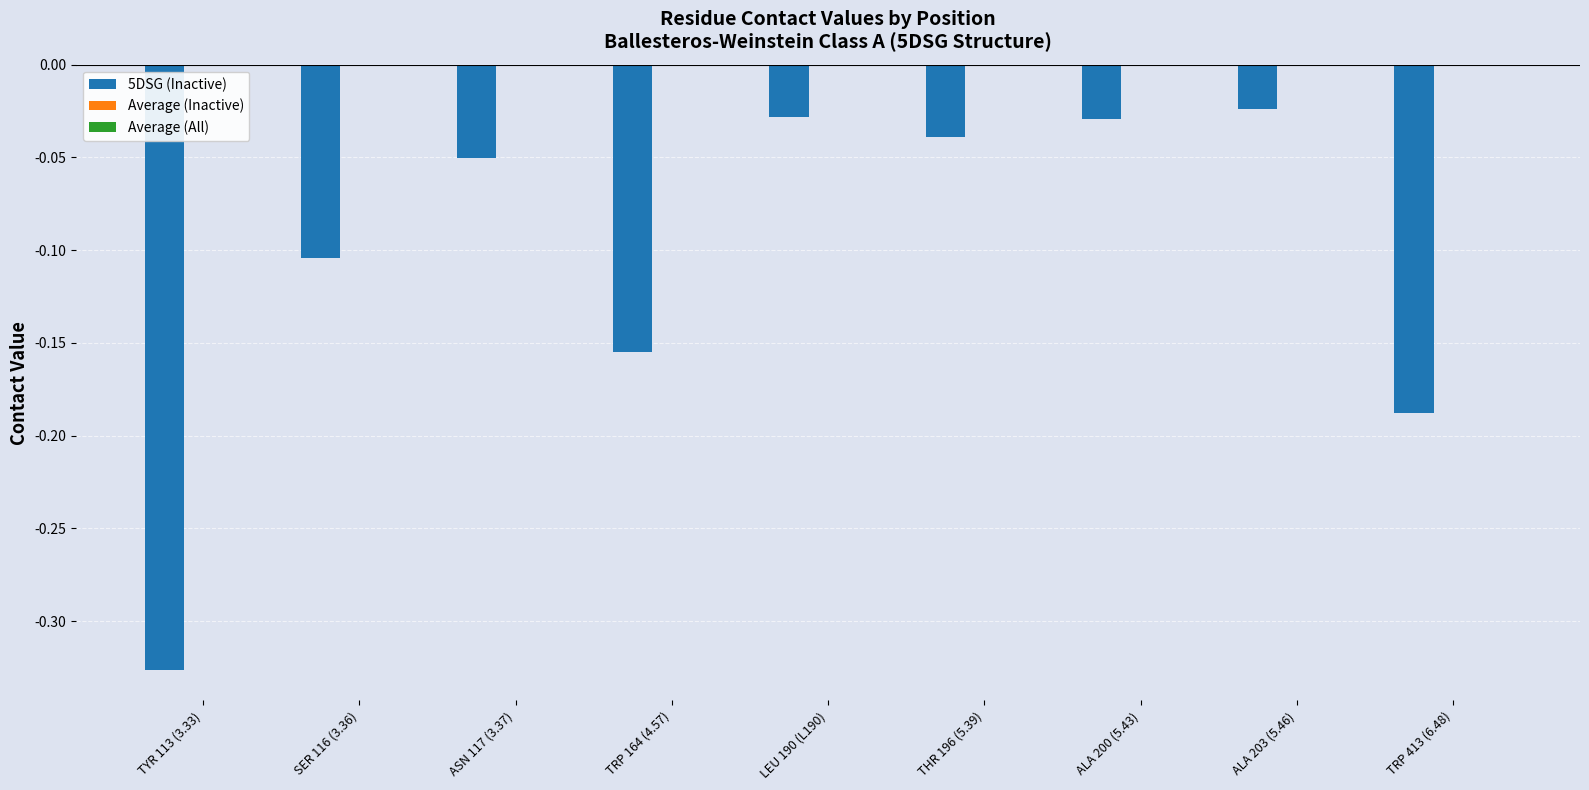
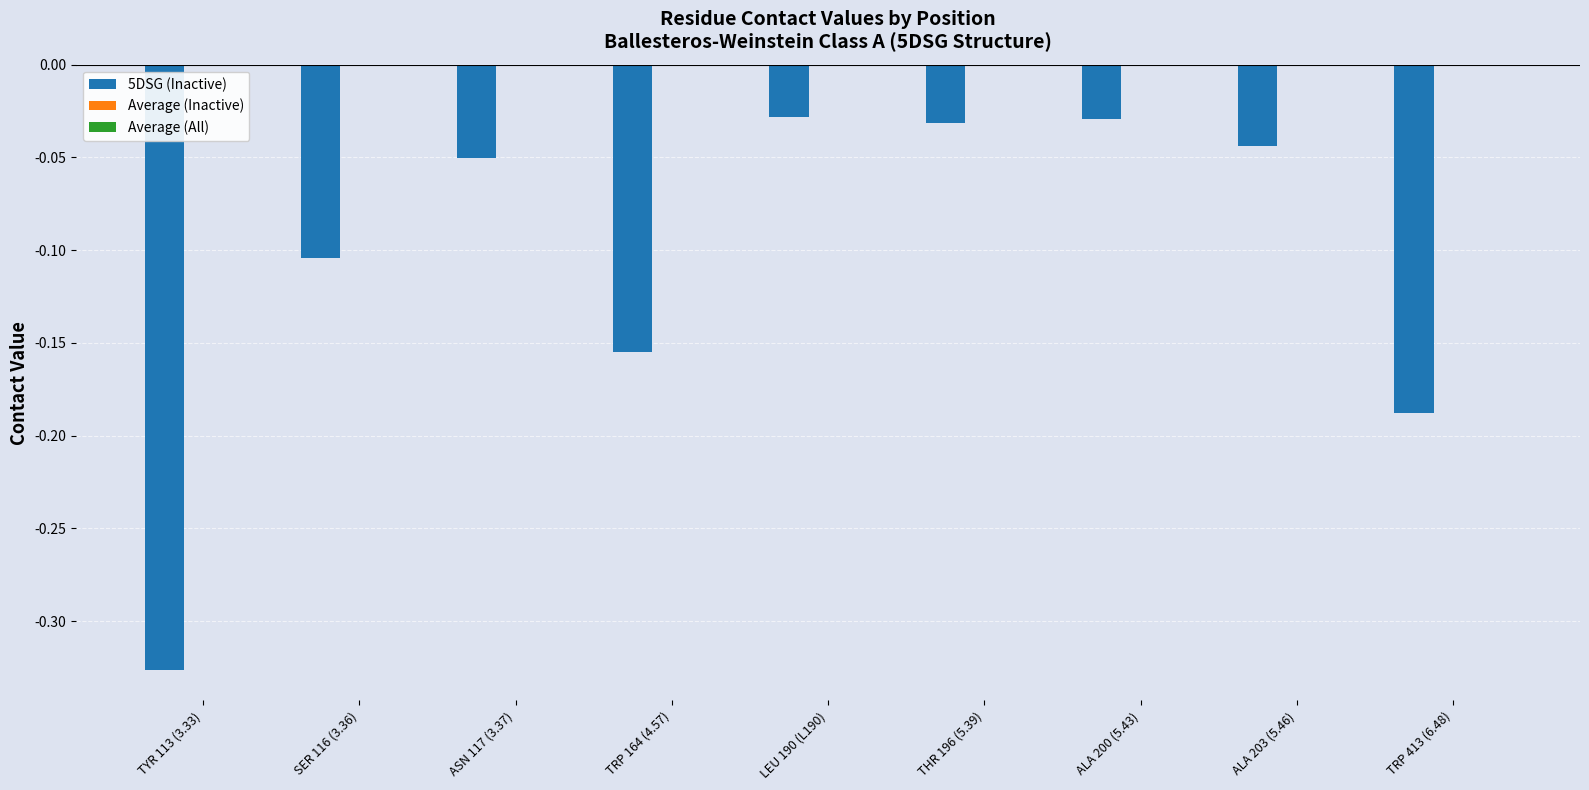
5DSG (Inactive), THR 196 (5.39): -0.039 -> -0.032
5DSG (Inactive), ALA 203 (5.46): -0.024 -> -0.044
